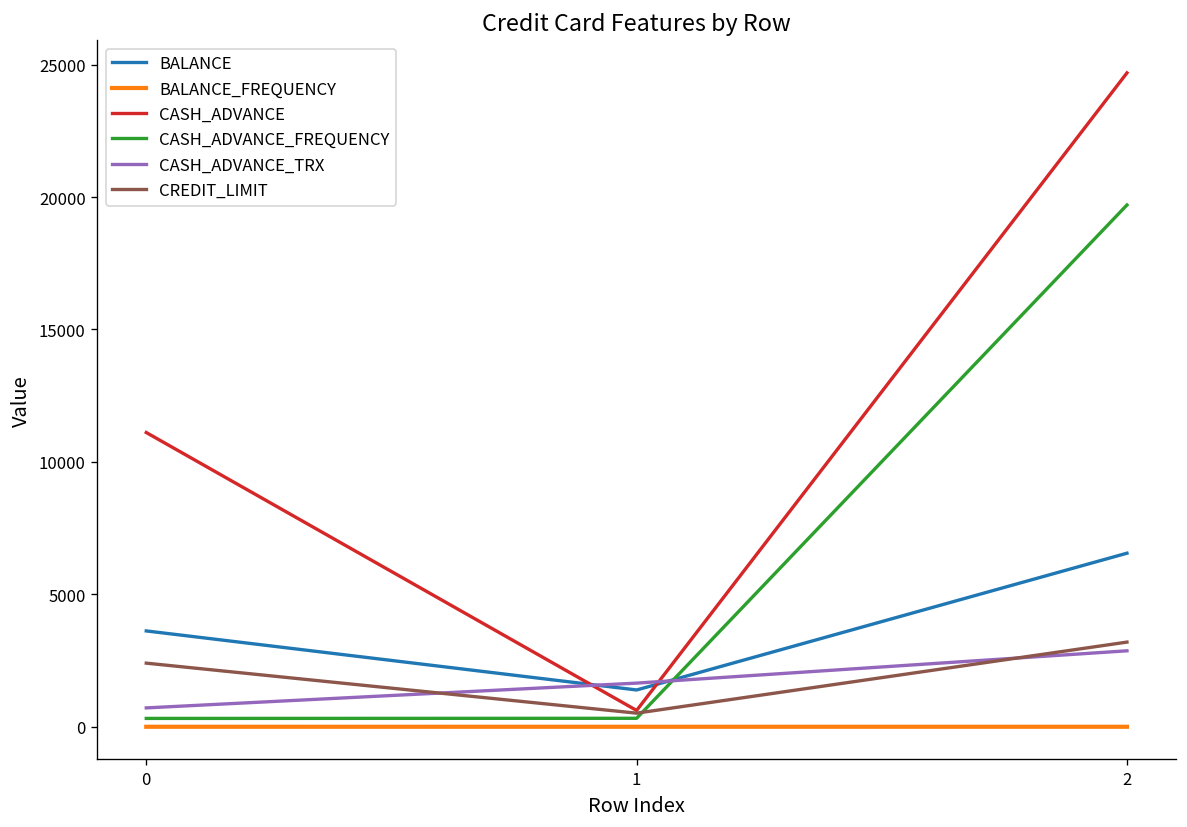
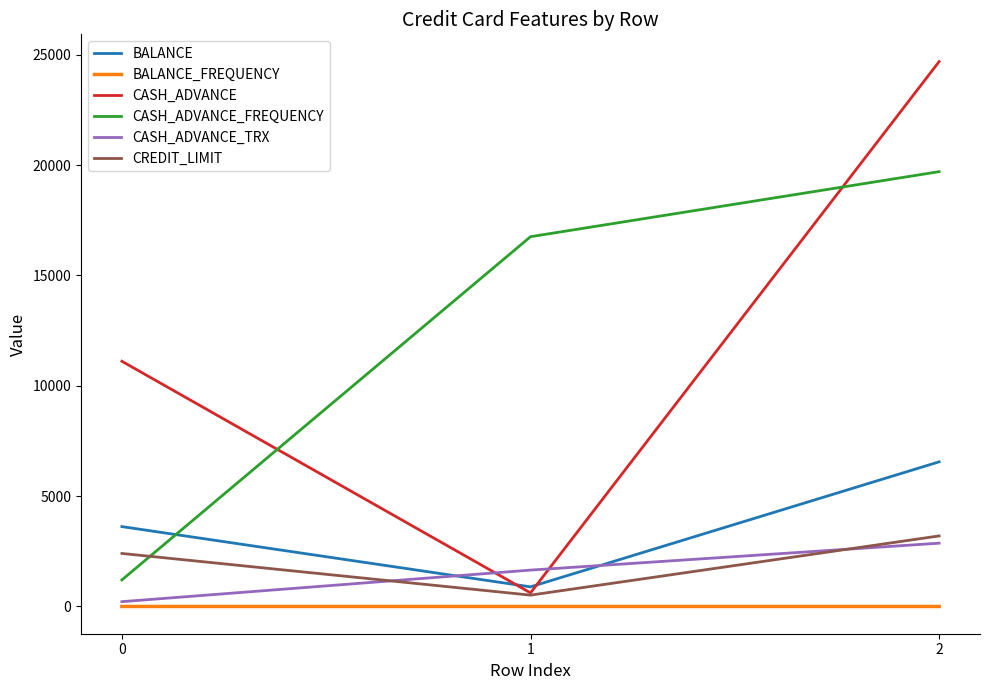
CASH_ADVANCE_FREQUENCY, 0: 300 -> 1200
CASH_ADVANCE_TRX, 0: 700 -> 200
BALANCE, 1: 1400 -> 900
CASH_ADVANCE_FREQUENCY, 1: 300 -> 16800
